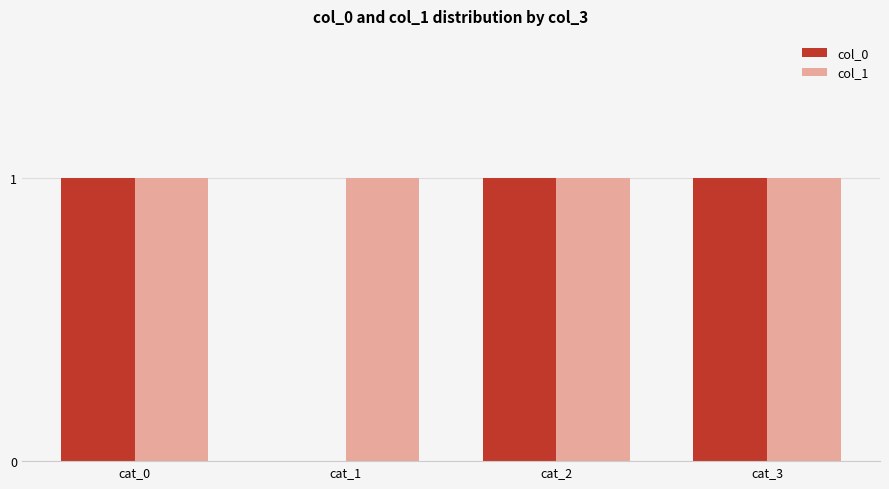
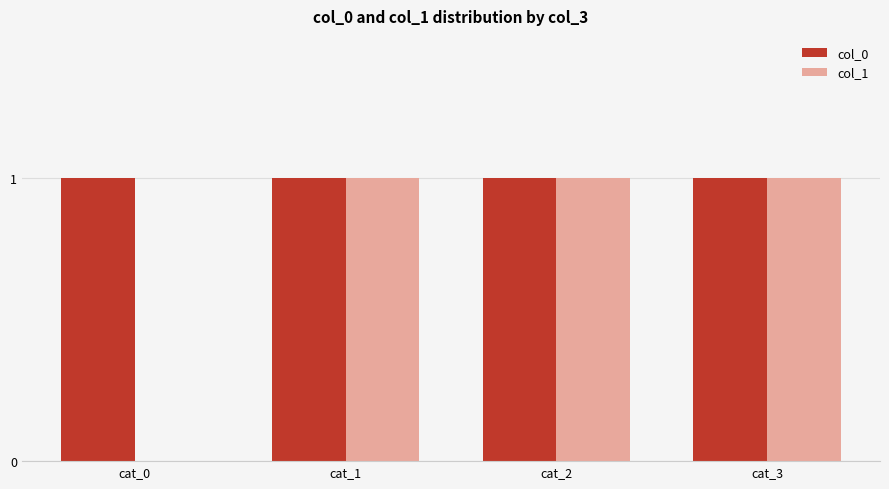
col_1, cat_0: 1 -> 0
col_0, cat_1: 0 -> 1
